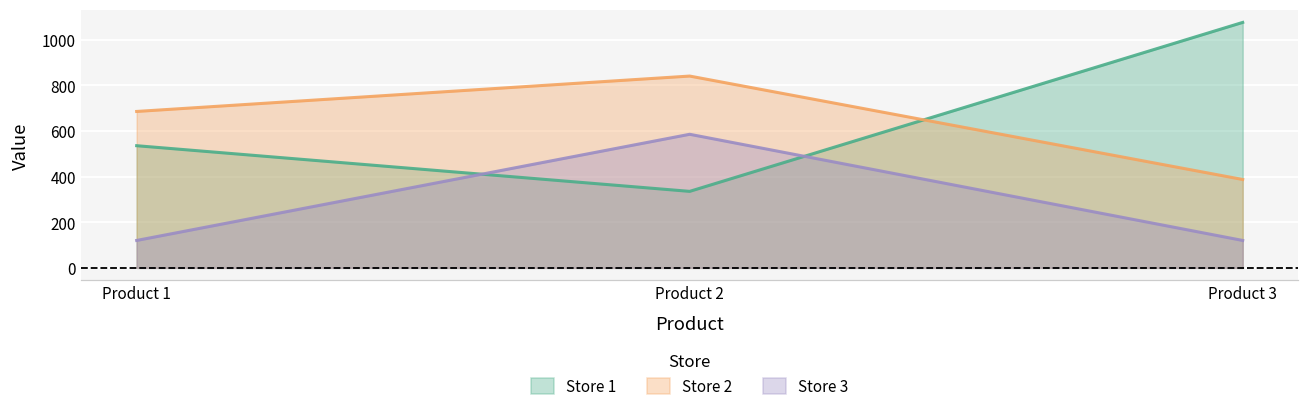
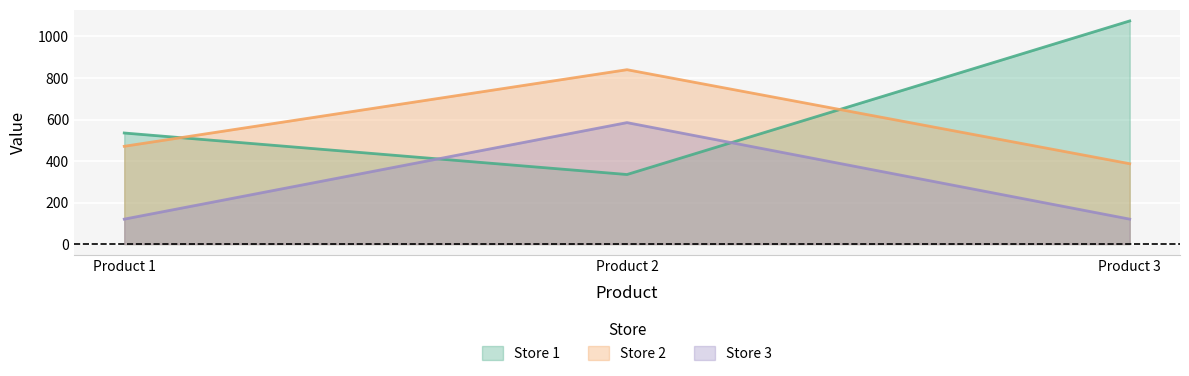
Store 2, Product 1: 690 -> 470
